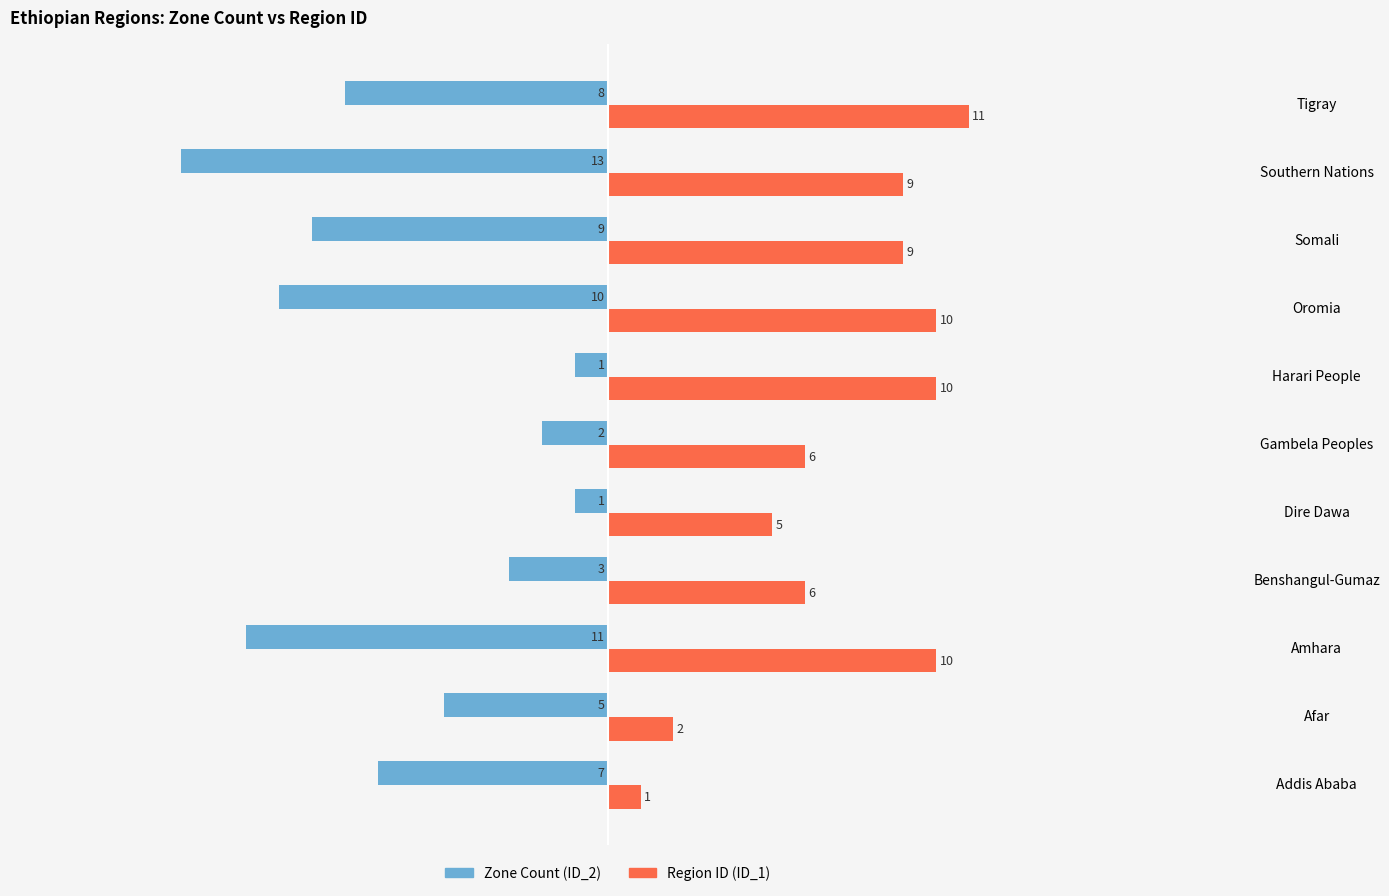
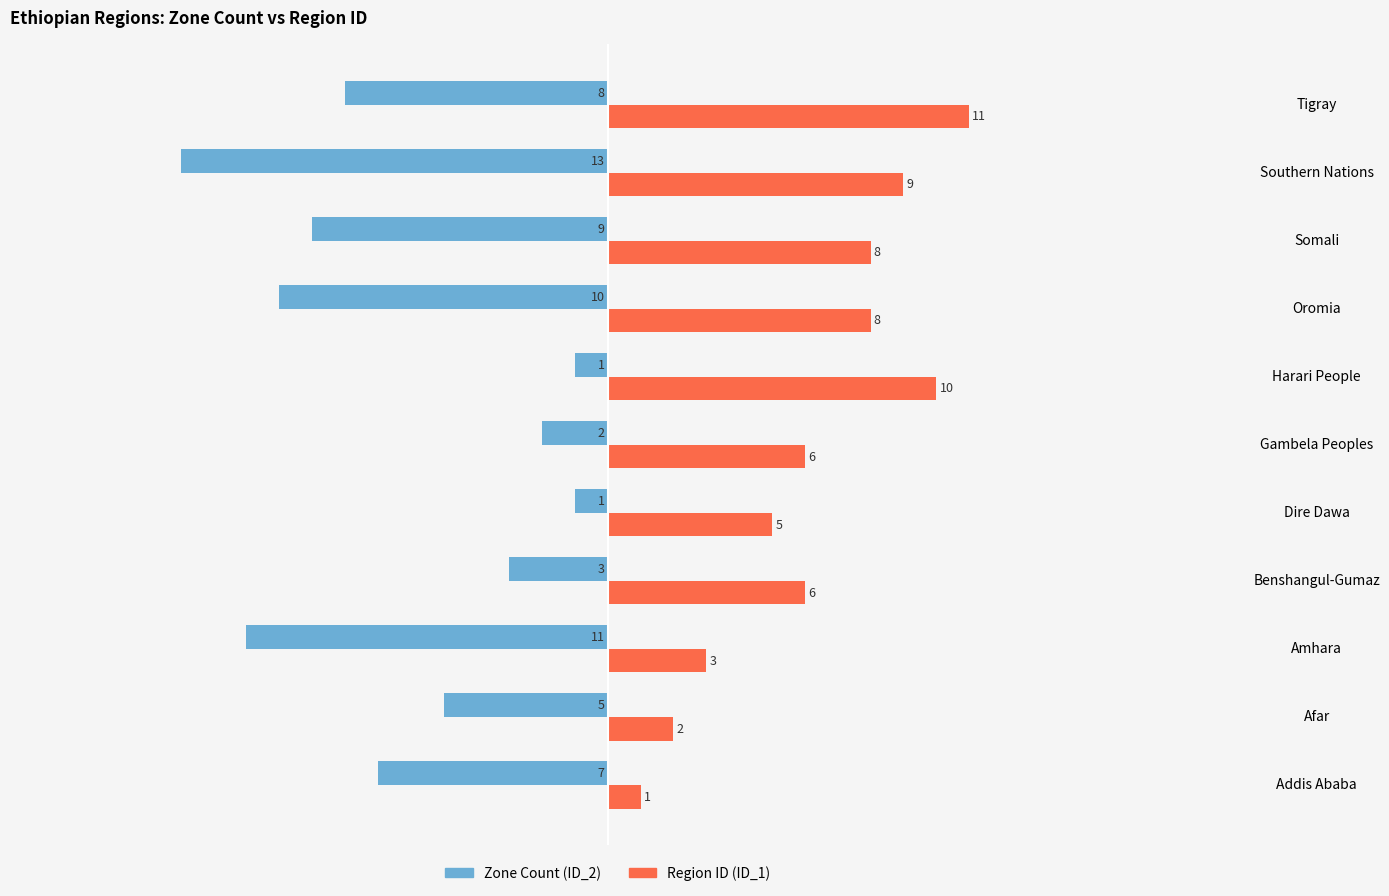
Region ID (ID_1), Somali: 9 -> 8
Region ID (ID_1), Oromia: 10 -> 8
Region ID (ID_1), Amhara: 10 -> 3
